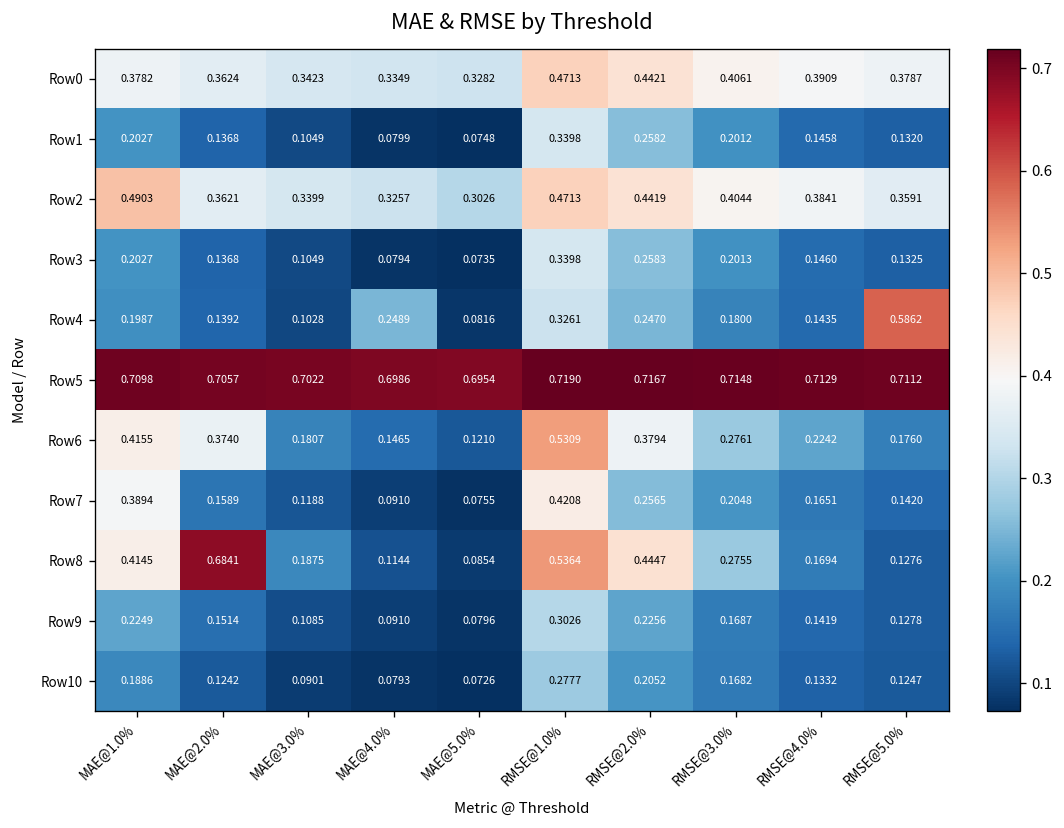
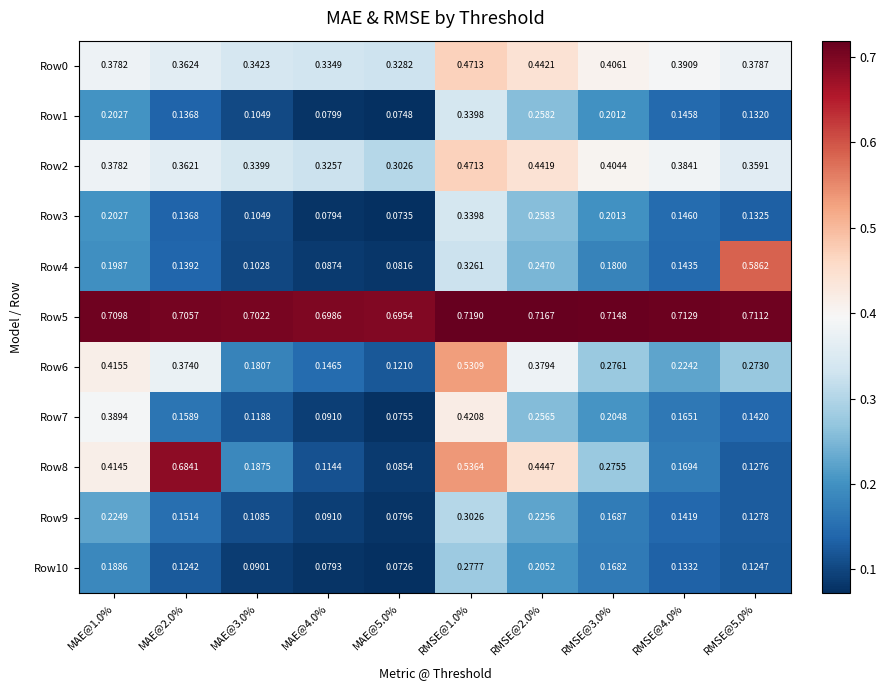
Row2, MAE@1.0%: 0.4903 -> 0.3782
Row4, MAE@4.0%: 0.2489 -> 0.0874
Row6, RMSE@5.0%: 0.1760 -> 0.2730
